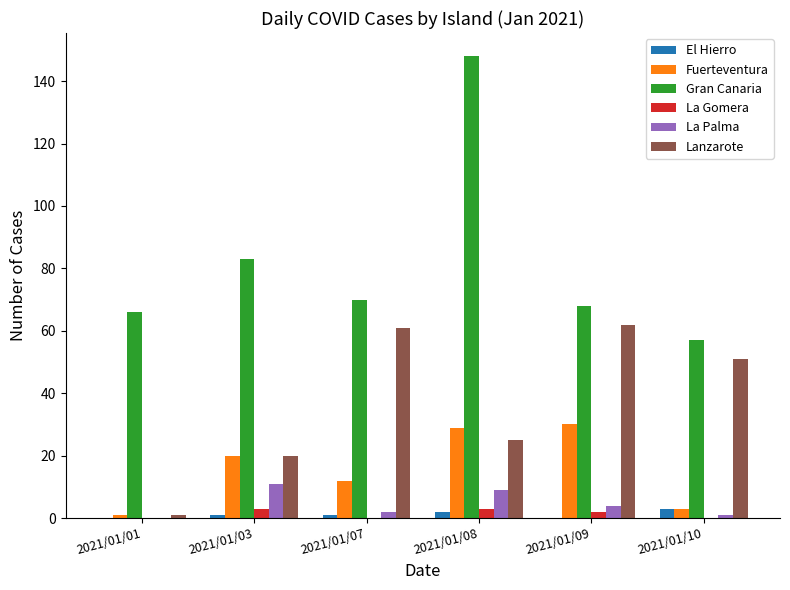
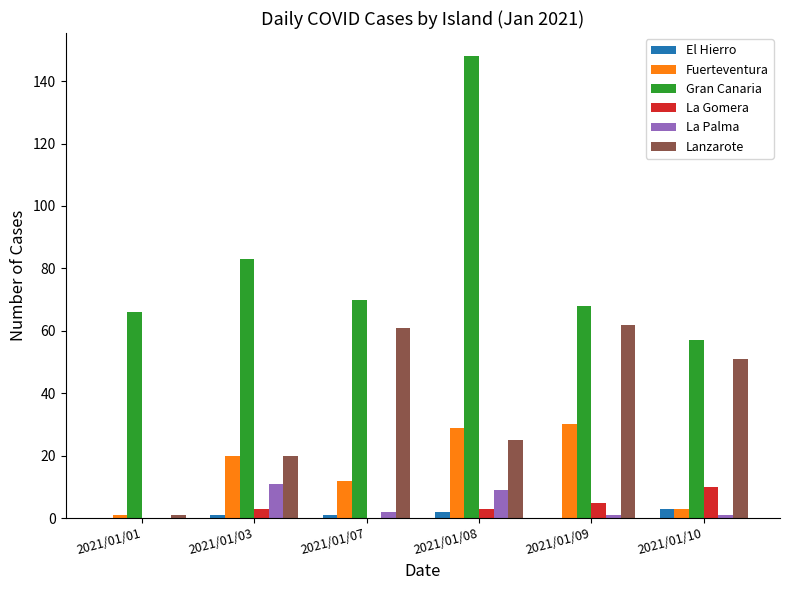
La Gomera, 2021/01/09: 2 -> 5
La Palma, 2021/01/09: 4 -> 1
La Gomera, 2021/01/10: 0 -> 10
